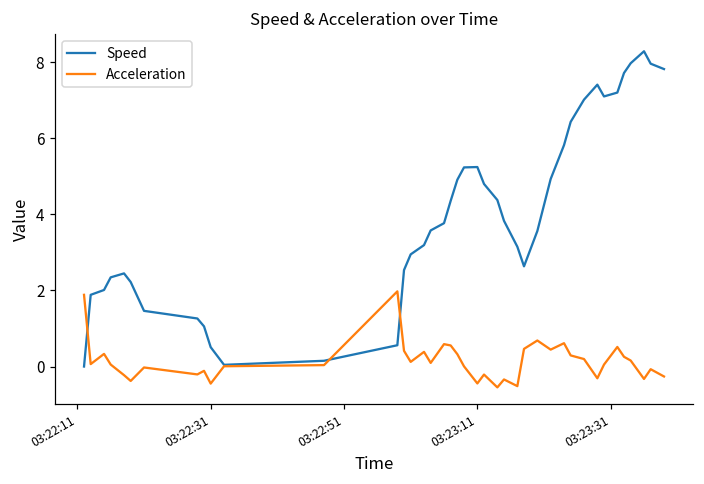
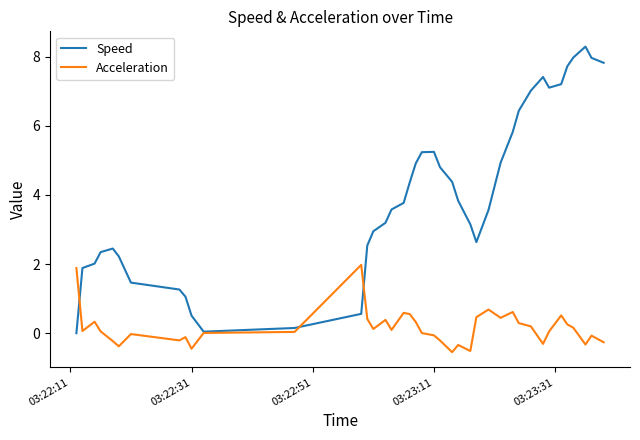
Acceleration, 03:23:11: -0.4 -> -0.1
